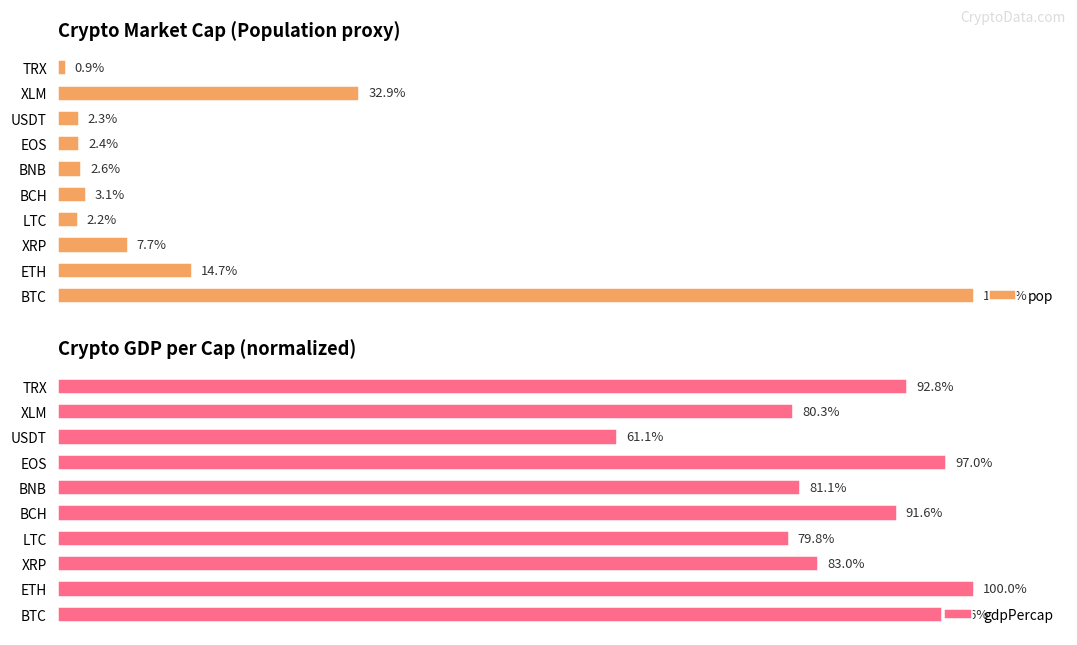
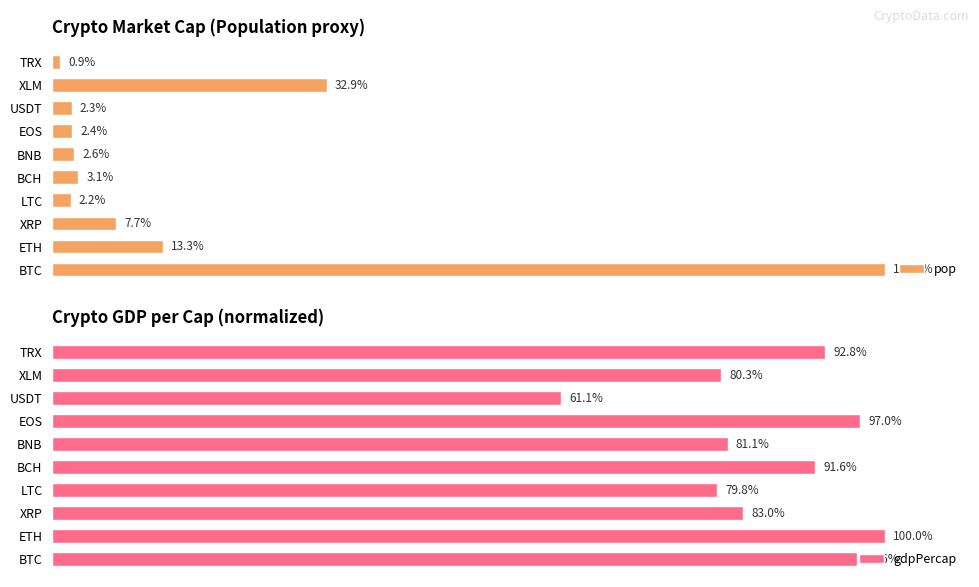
Crypto Market Cap (Population proxy), ETH: 14.7% -> 13.3%
